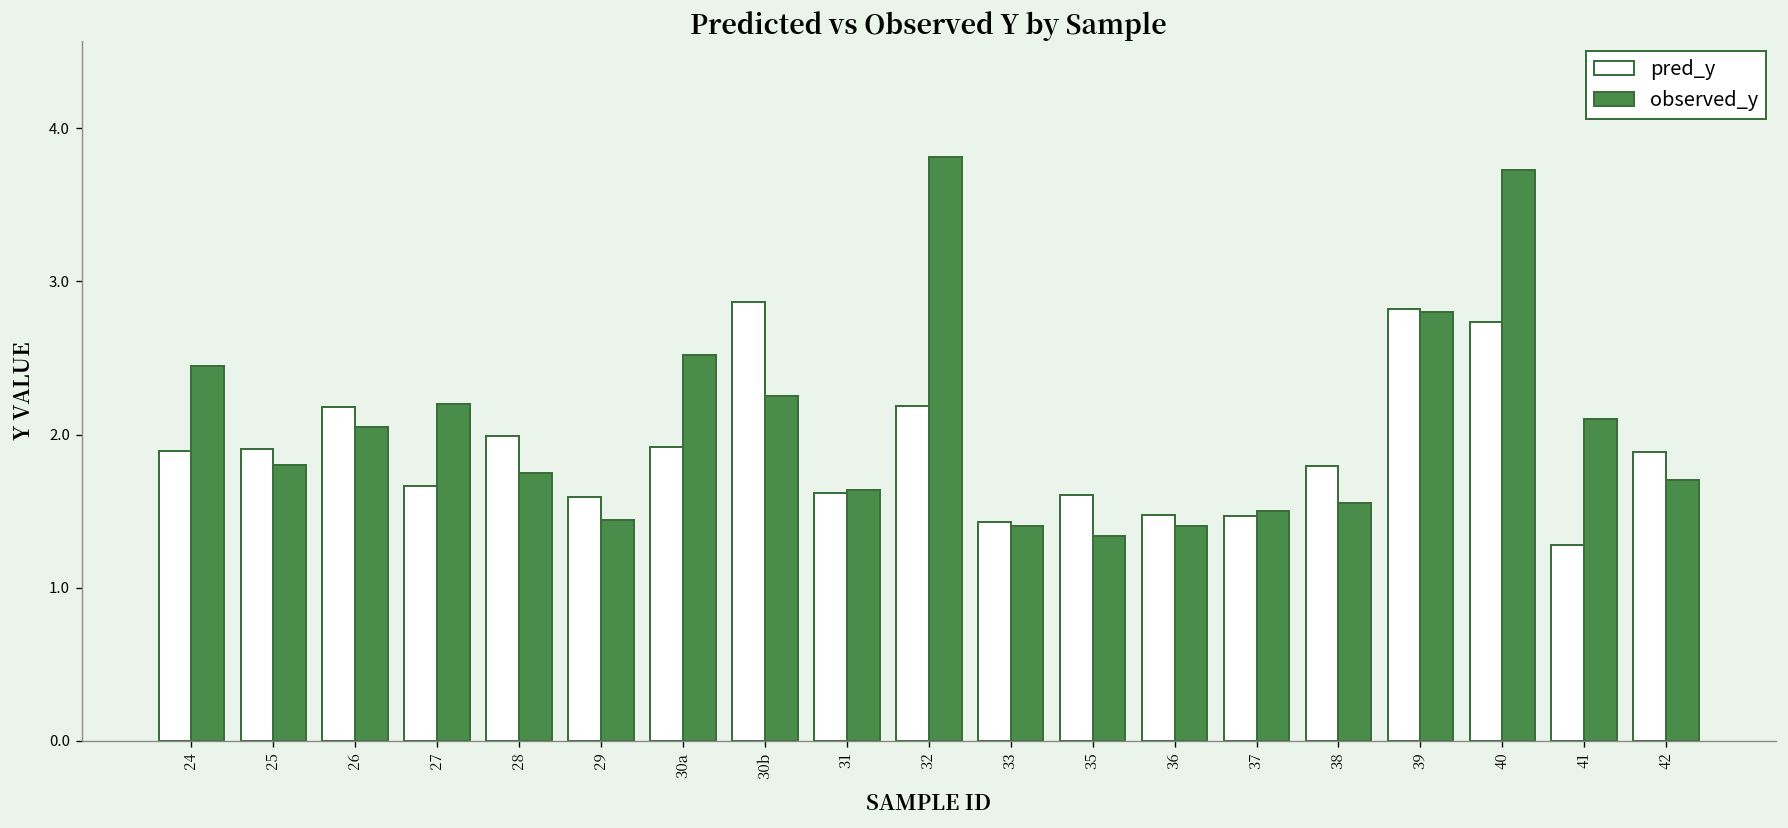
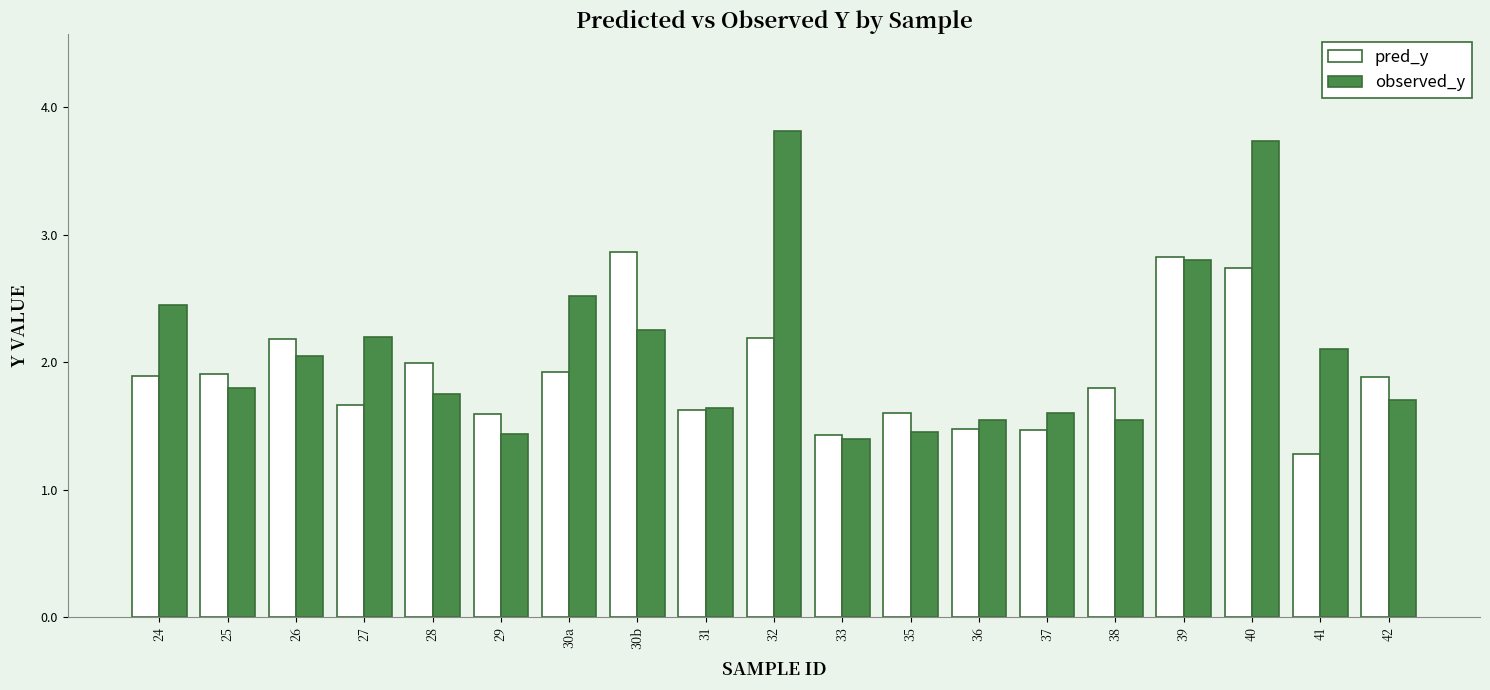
observed_y, 35: 1.34 -> 1.45
observed_y, 36: 1.40 -> 1.55
observed_y, 37: 1.5 -> 1.6
